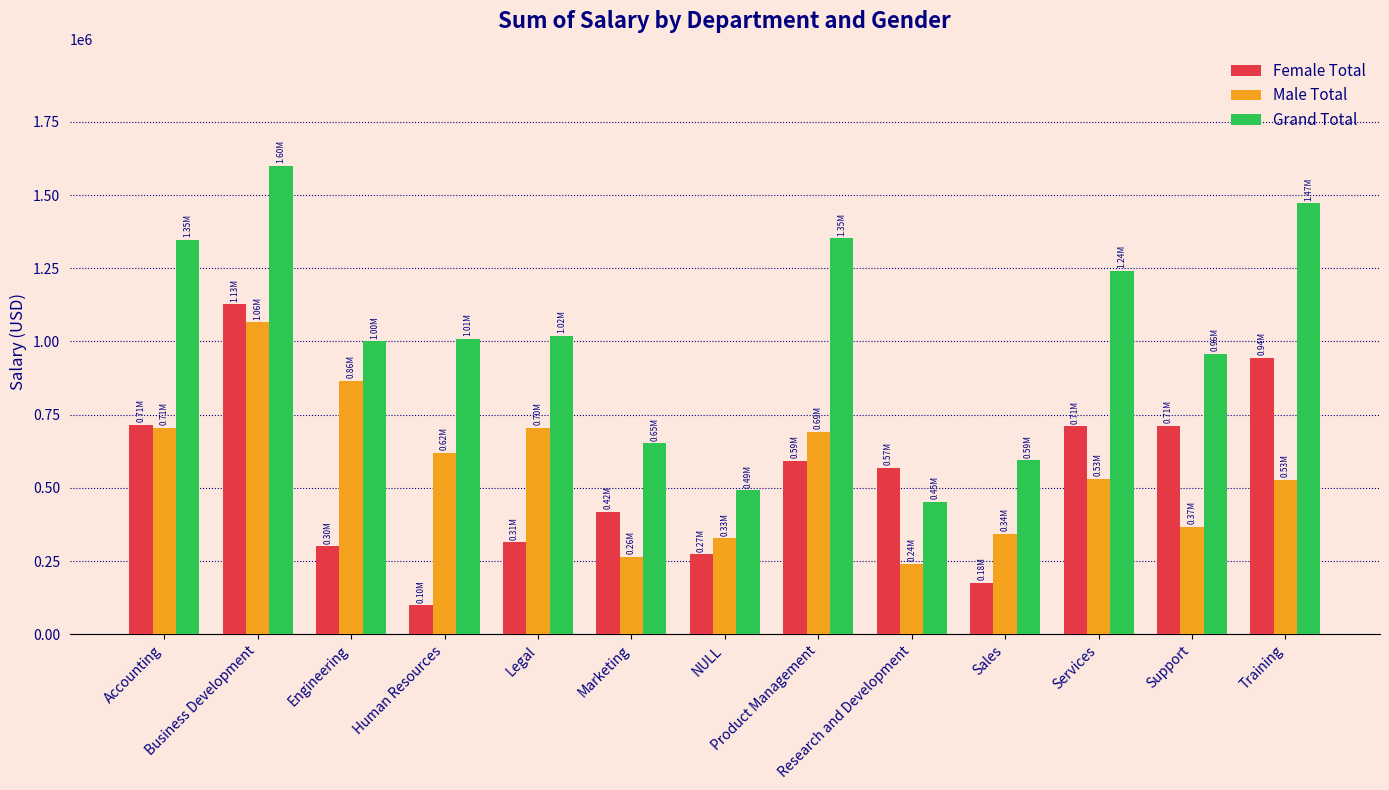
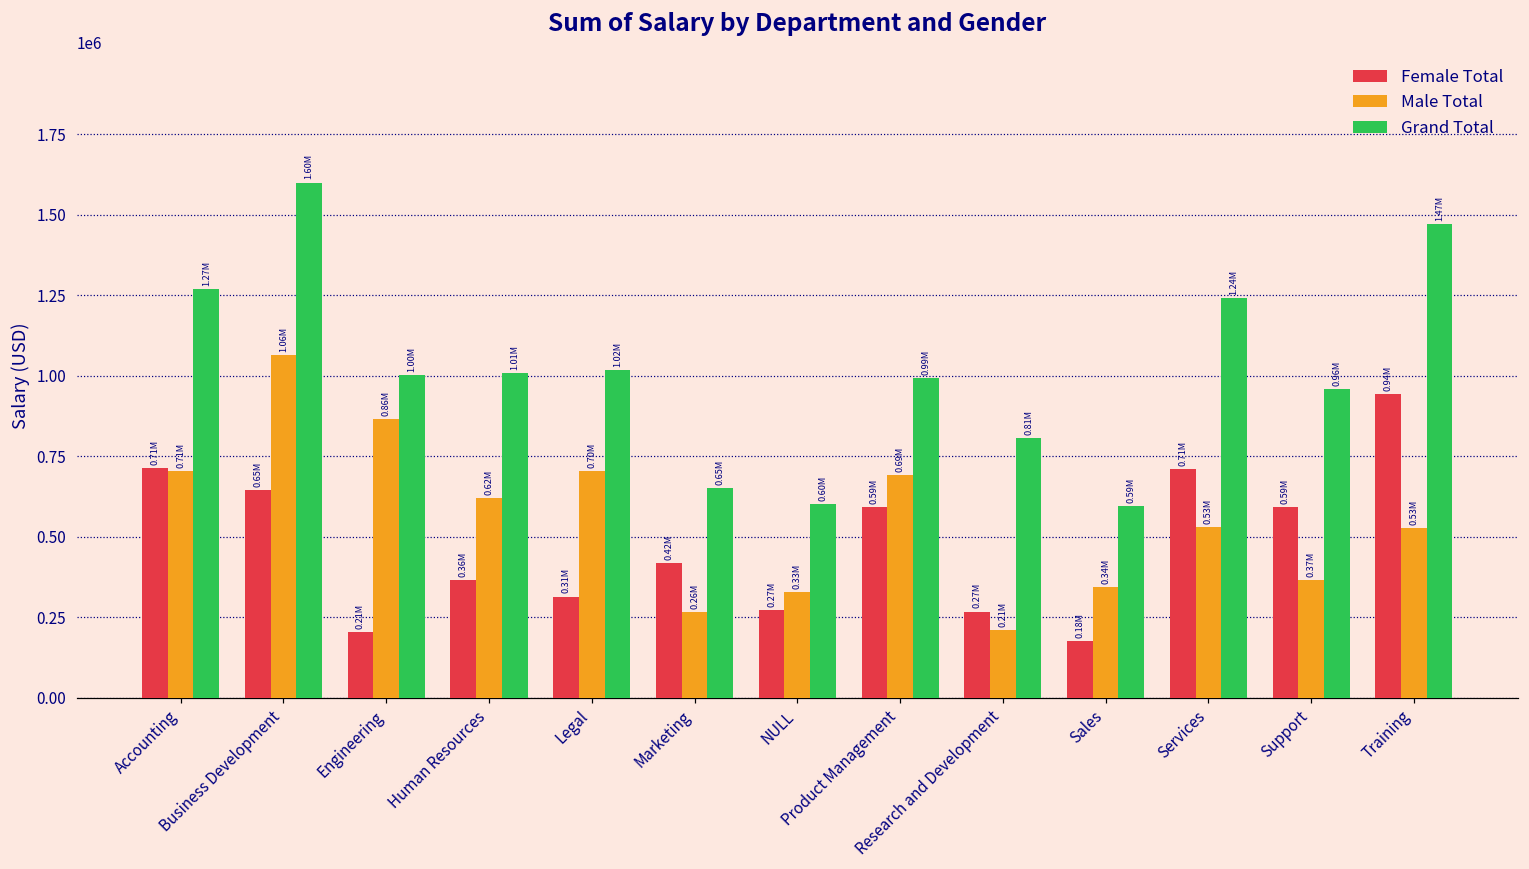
Grand Total, Accounting: 1.35M -> 1.27M
Female Total, Business Development: 1.13M -> 0.65M
Female Total, Engineering: 0.30M -> 0.21M
Female Total, Human Resources: 0.10M -> 0.36M
Grand Total, NULL: 0.49M -> 0.60M
Grand Total, Product Management: 1.35M -> 0.99M
Female Total, Research and Development: 0.57M -> 0.27M
Male Total, Research and Development: 0.24M -> 0.21M
Grand Total, Research and Development: 0.45M -> 0.81M
Female Total, Support: 0.71M -> 0.59M
